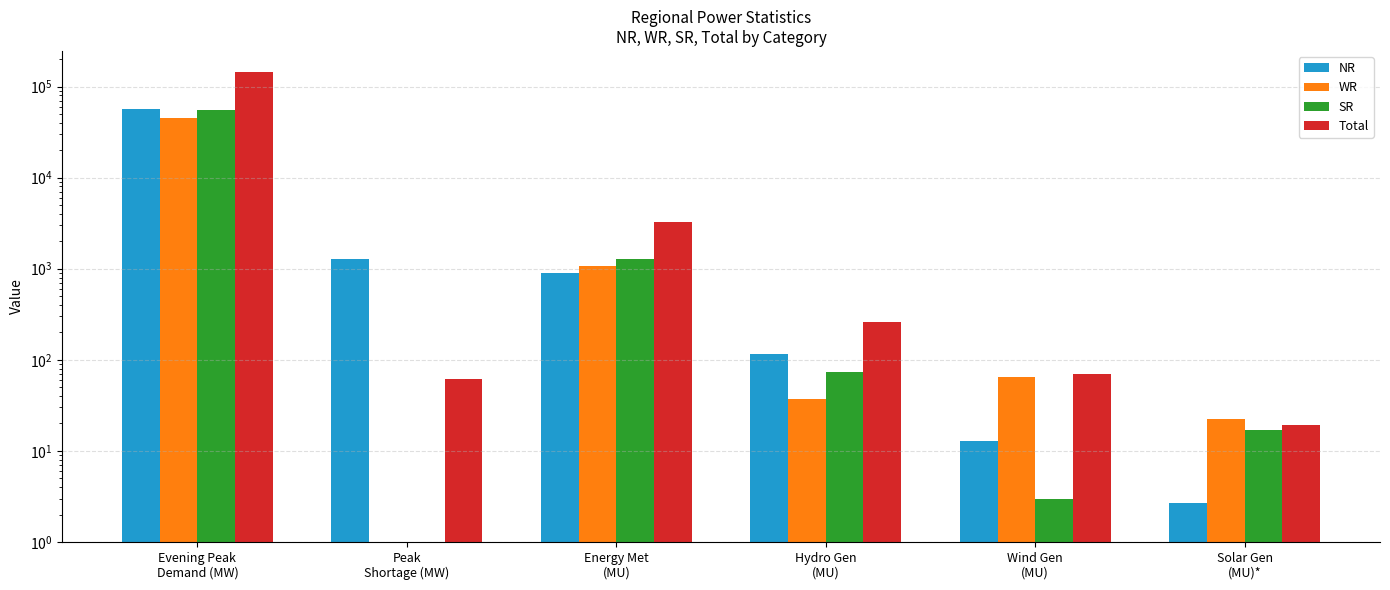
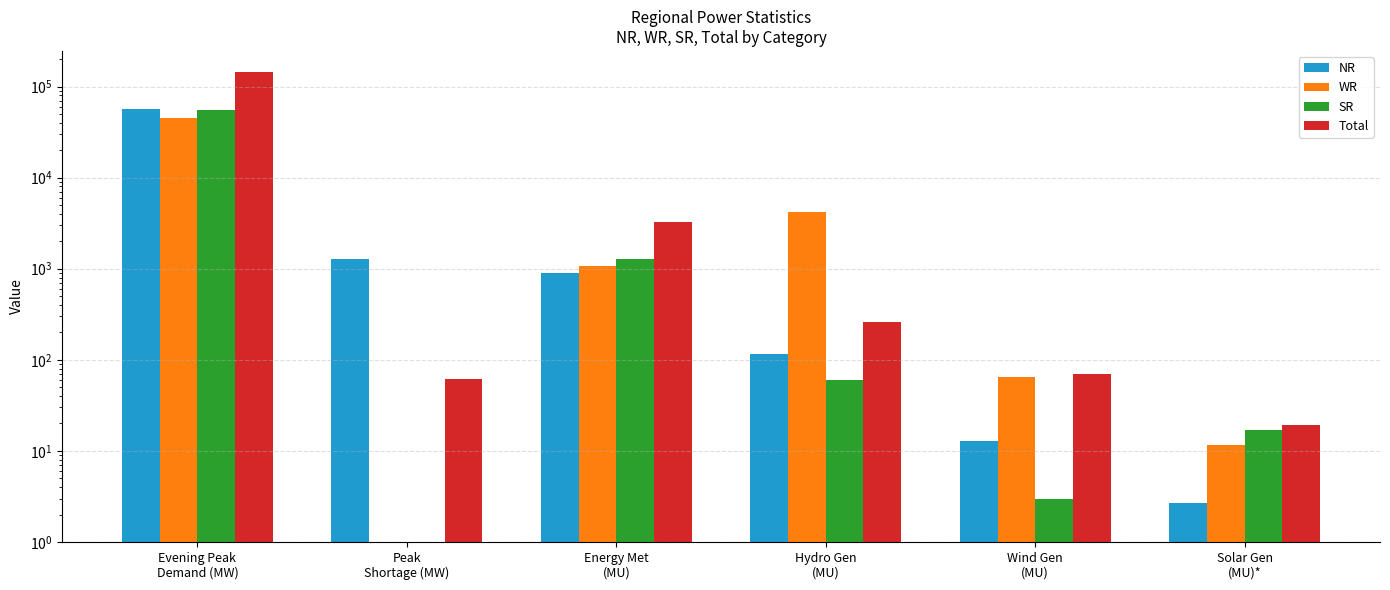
WR, Hydro Gen (MU): 37 -> 4000
SR, Hydro Gen (MU): 70 -> 60
WR, Solar Gen (MU)*: 22 -> 12
